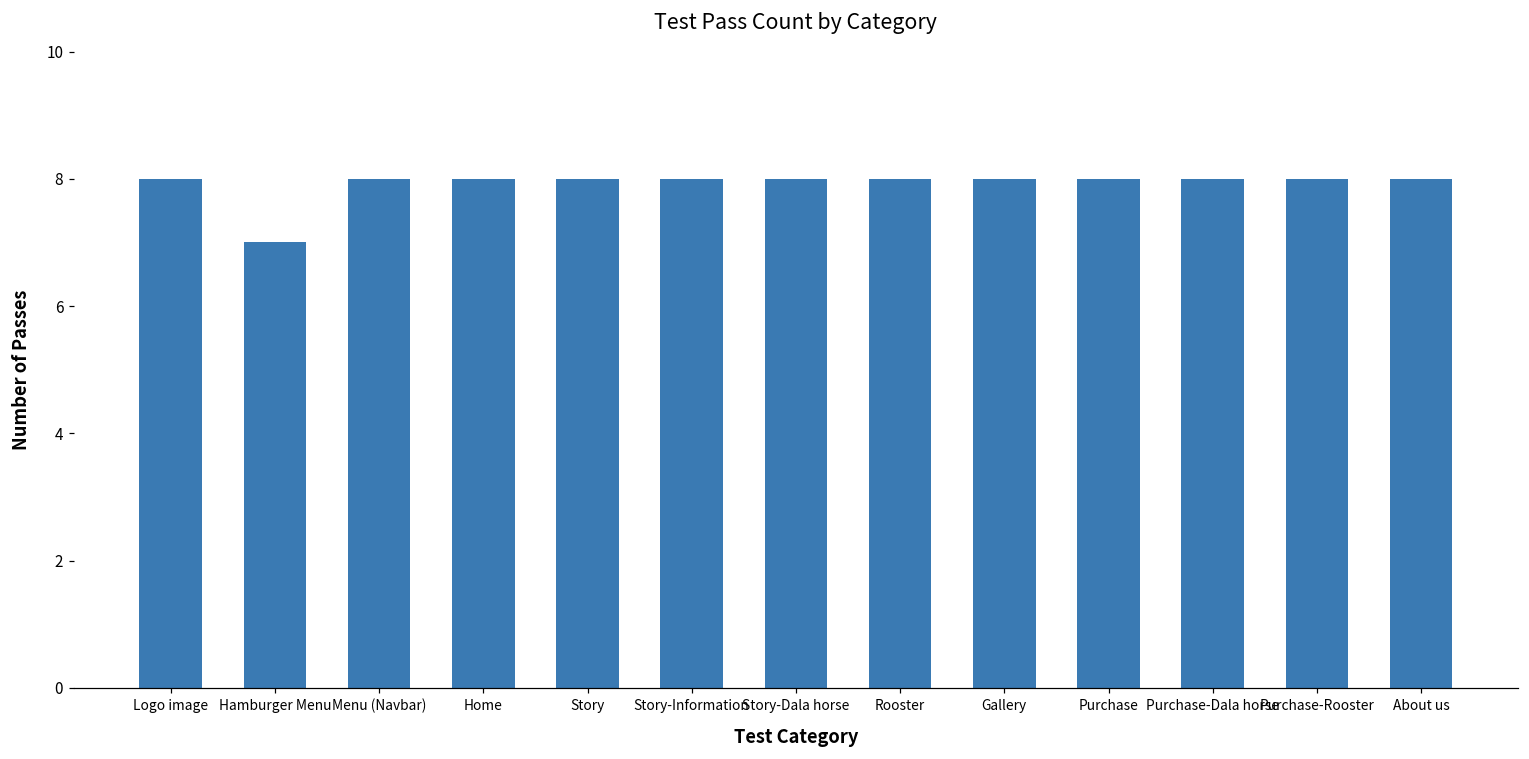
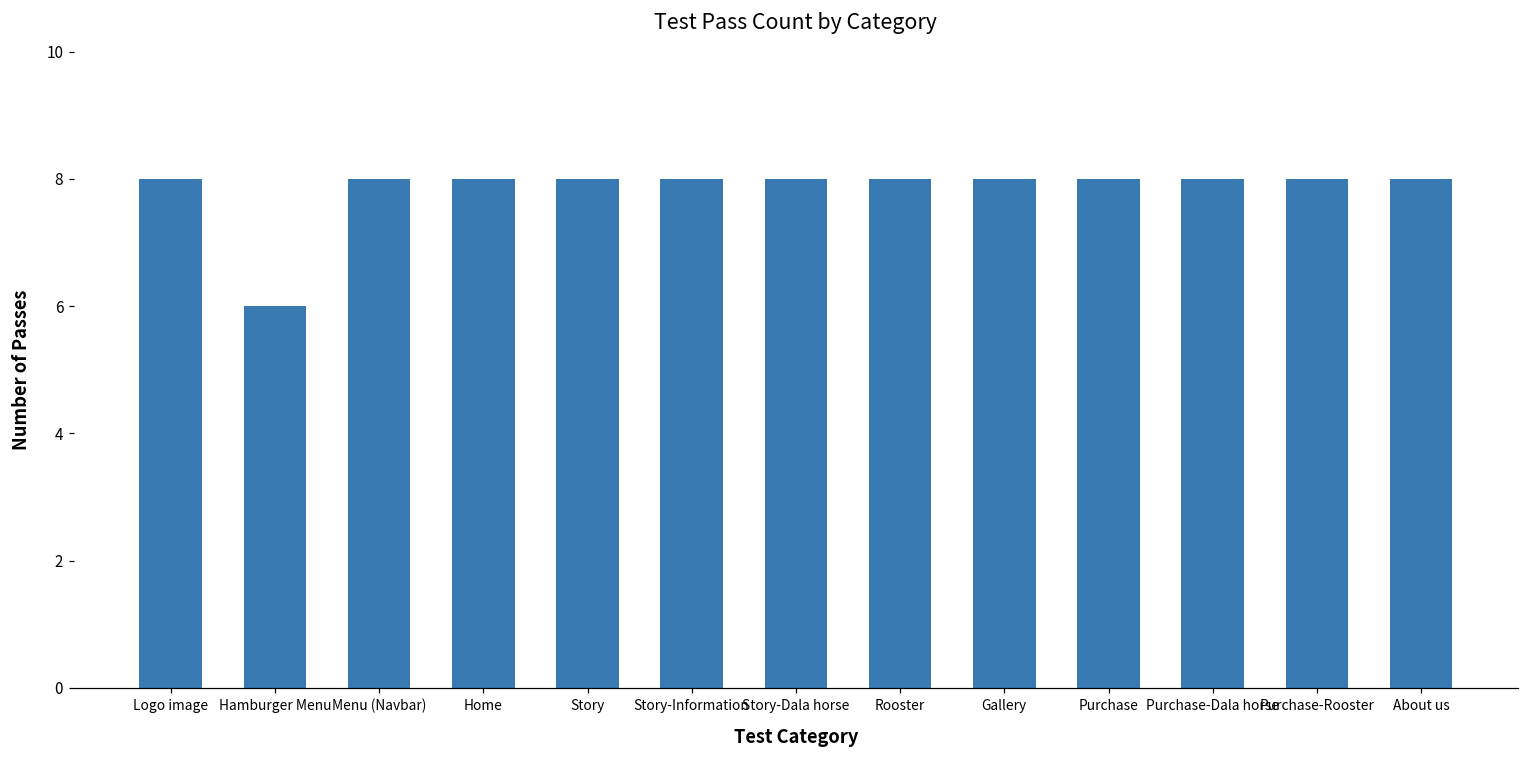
Hamburger Menu: 7 -> 6
